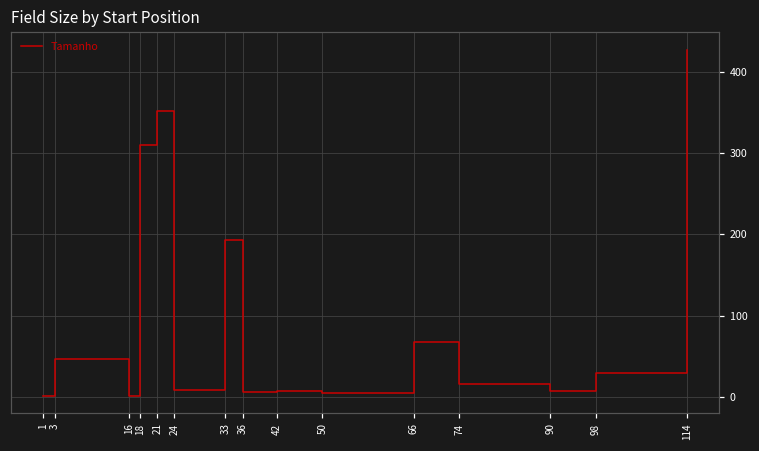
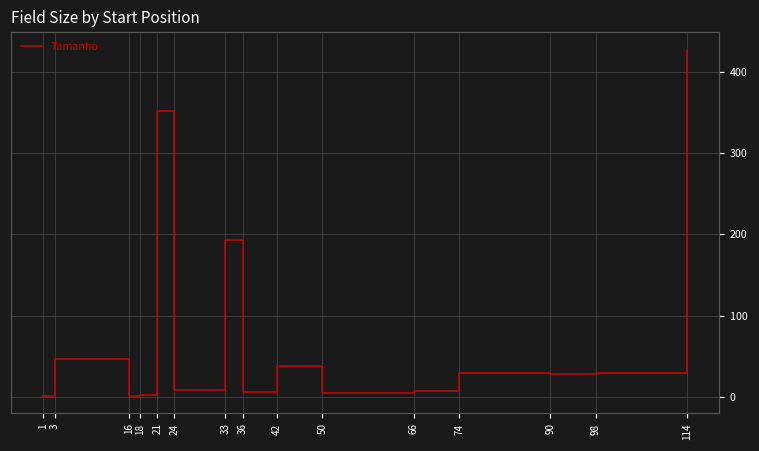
18: 310 -> 0
42: 10 -> 40
66: 70 -> 10
74: 20 -> 30
90: 10 -> 30
